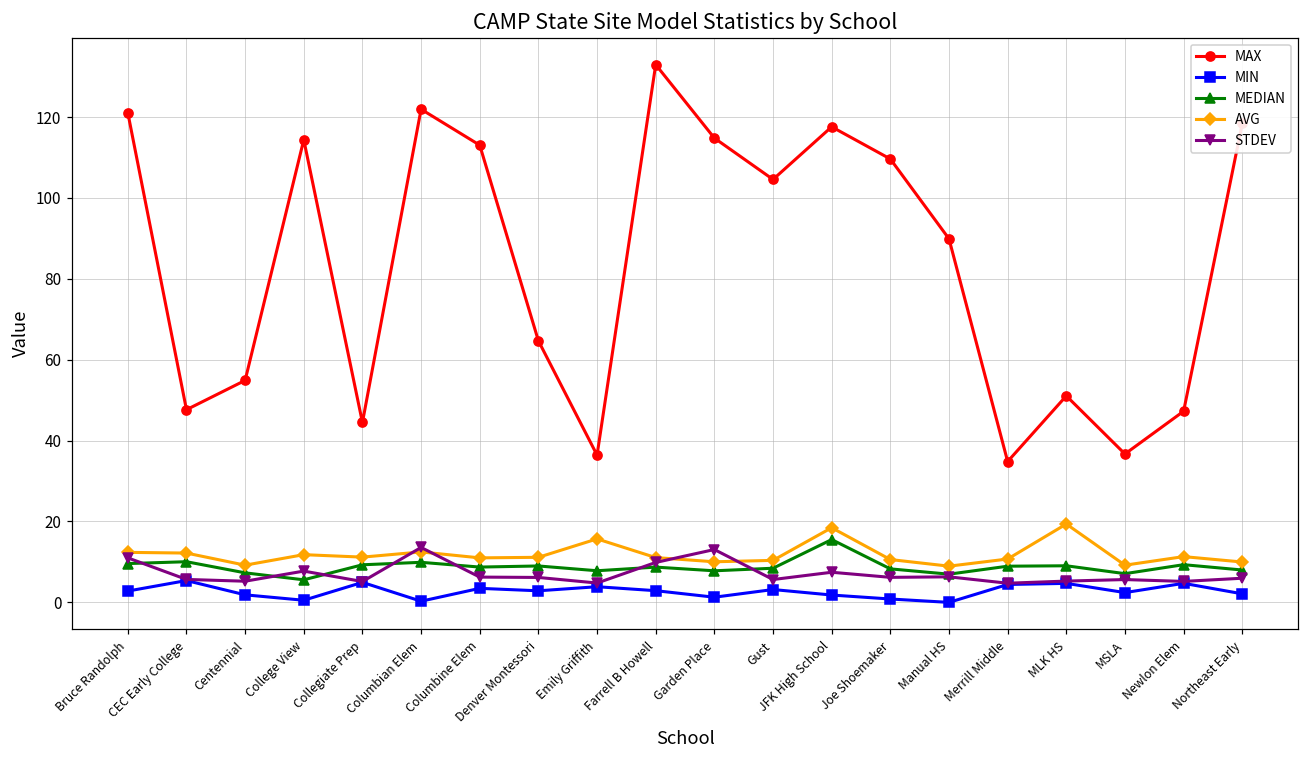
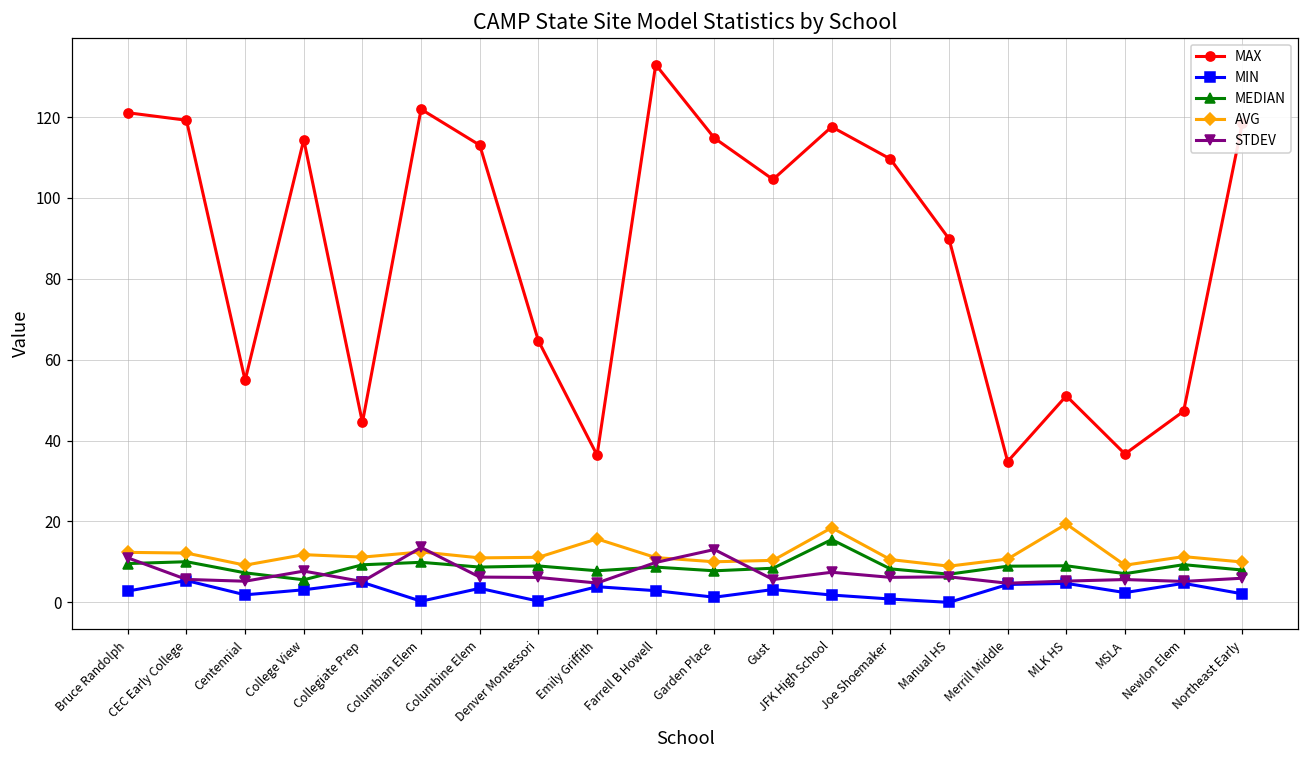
MAX, CEC Early College: 48 -> 119
MIN, College View: 0 -> 3
MIN, Denver Montessori: 3 -> 0
